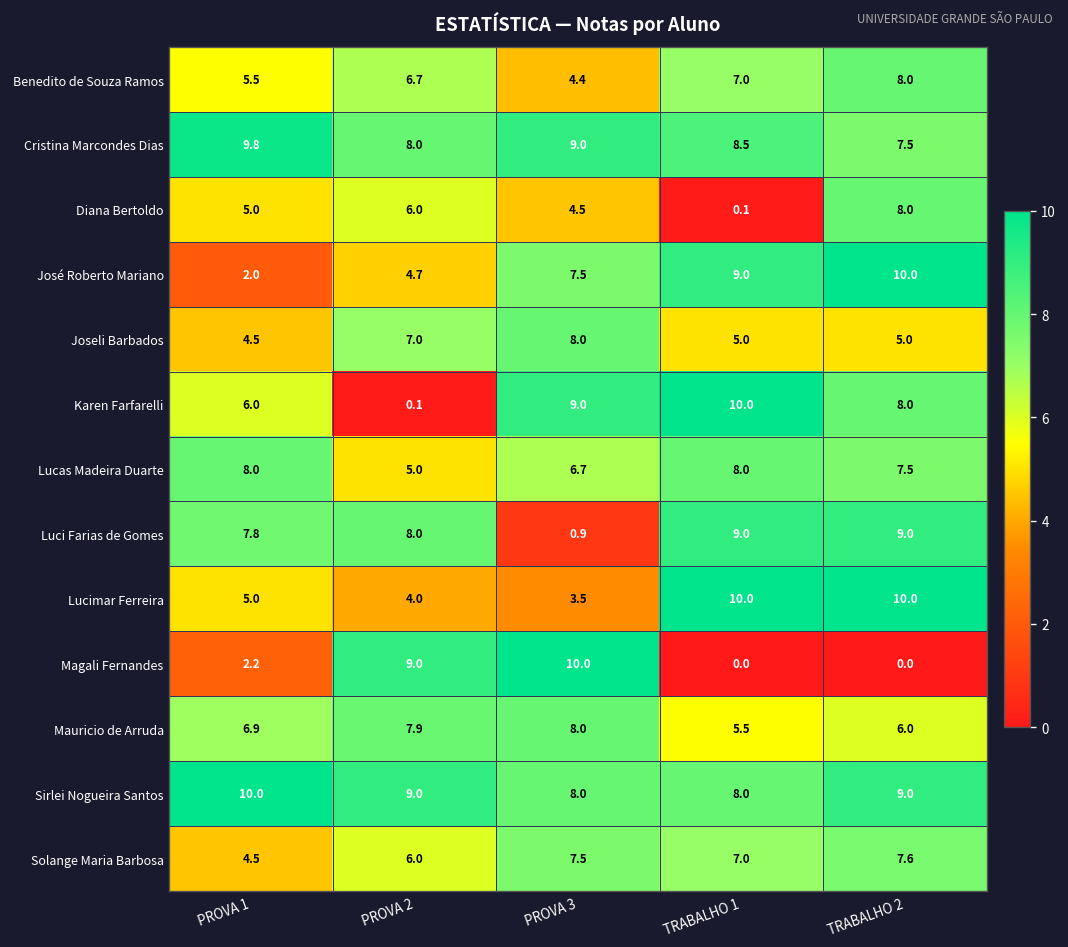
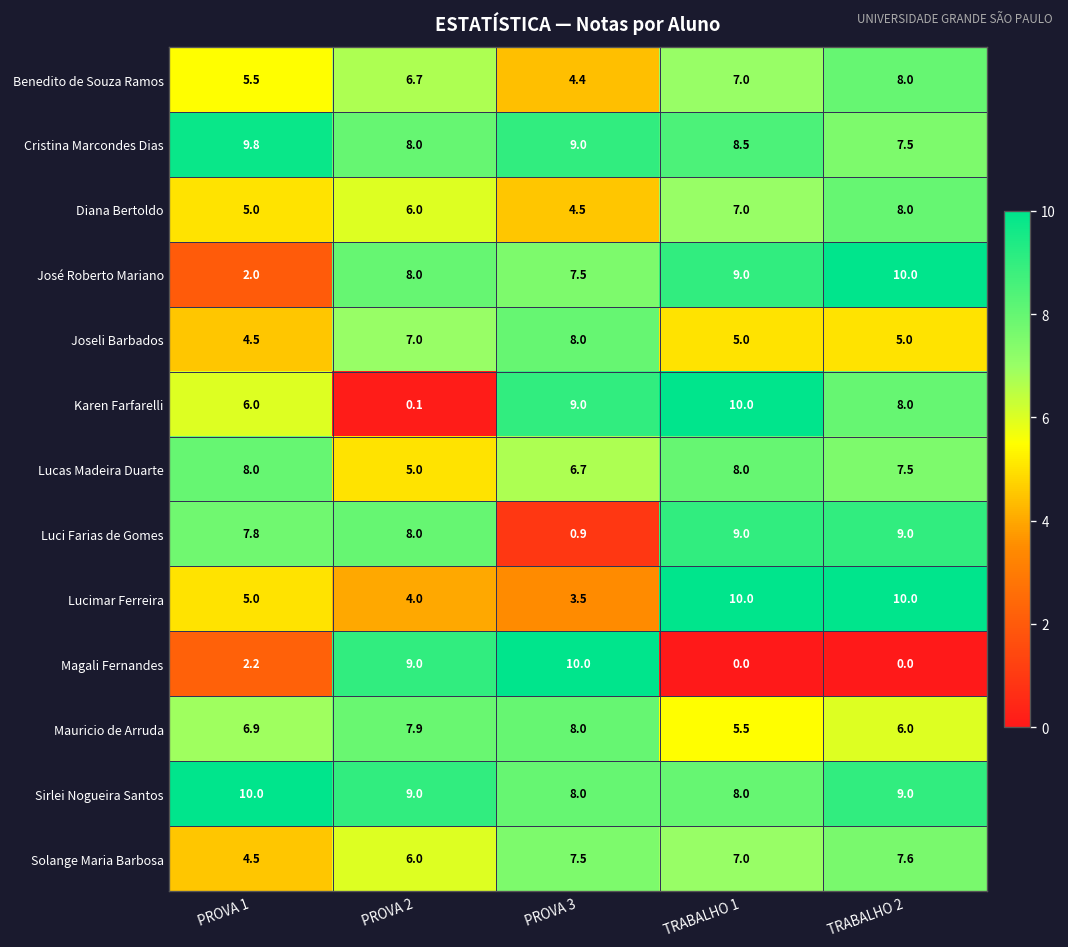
Diana Bertoldo, TRABALHO 1: 0.1 -> 7.0
José Roberto Mariano, PROVA 2: 4.7 -> 8.0
